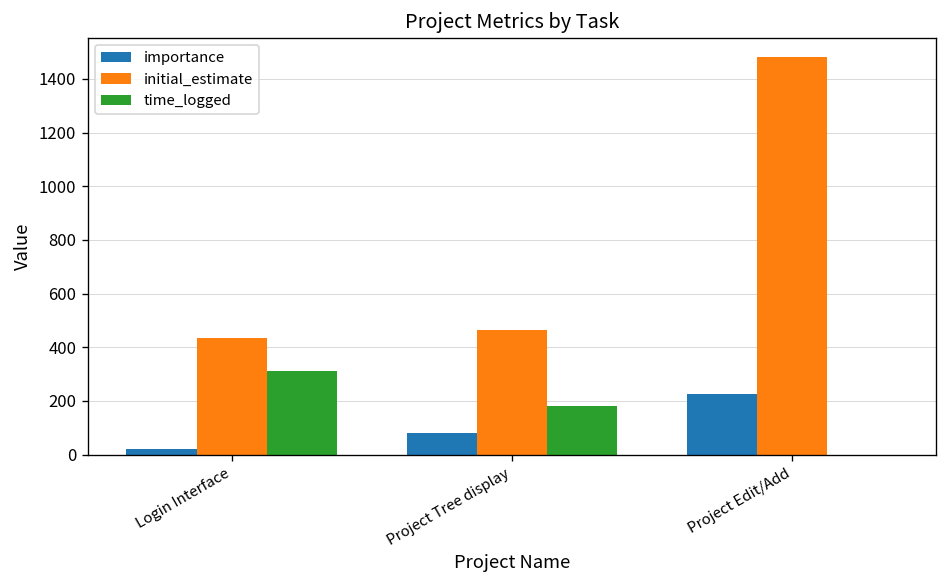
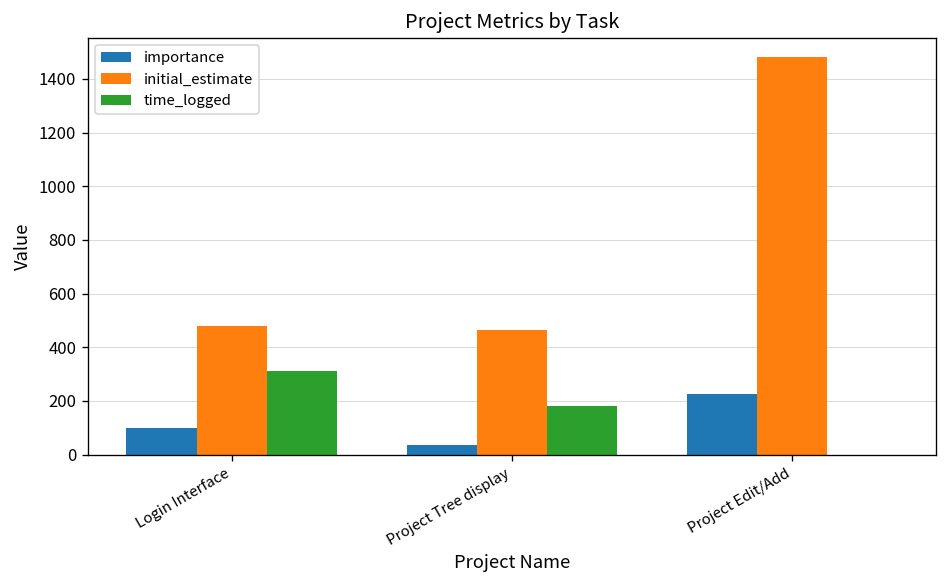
importance, Login Interface: 20 -> 100
initial_estimate, Login Interface: 430 -> 480
importance, Project Tree display: 80 -> 40
